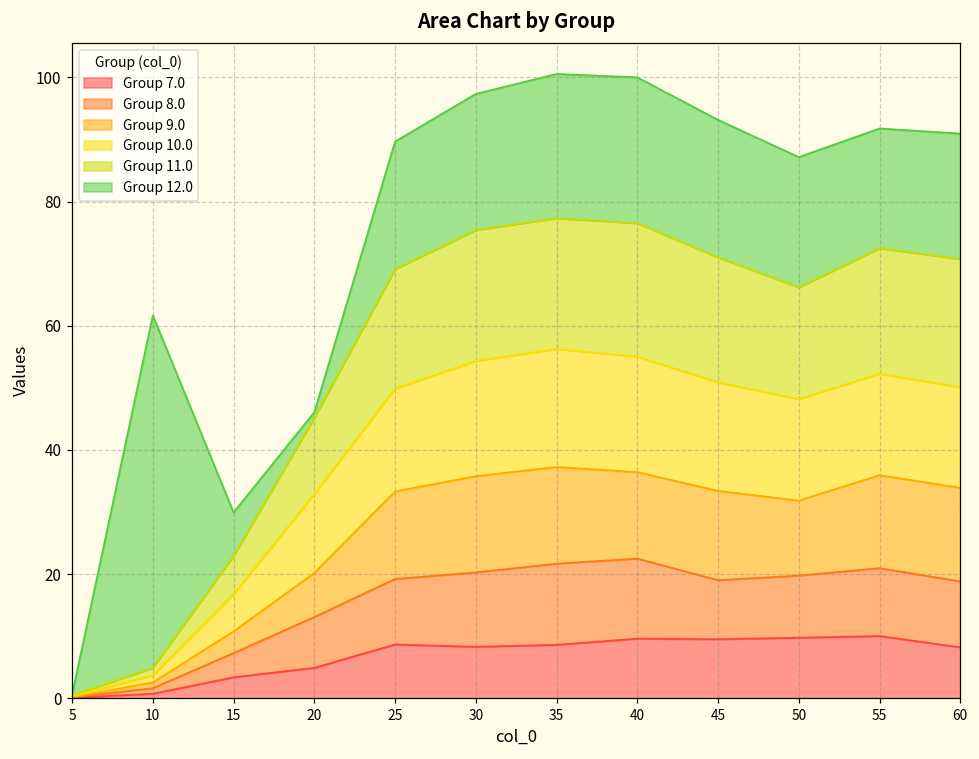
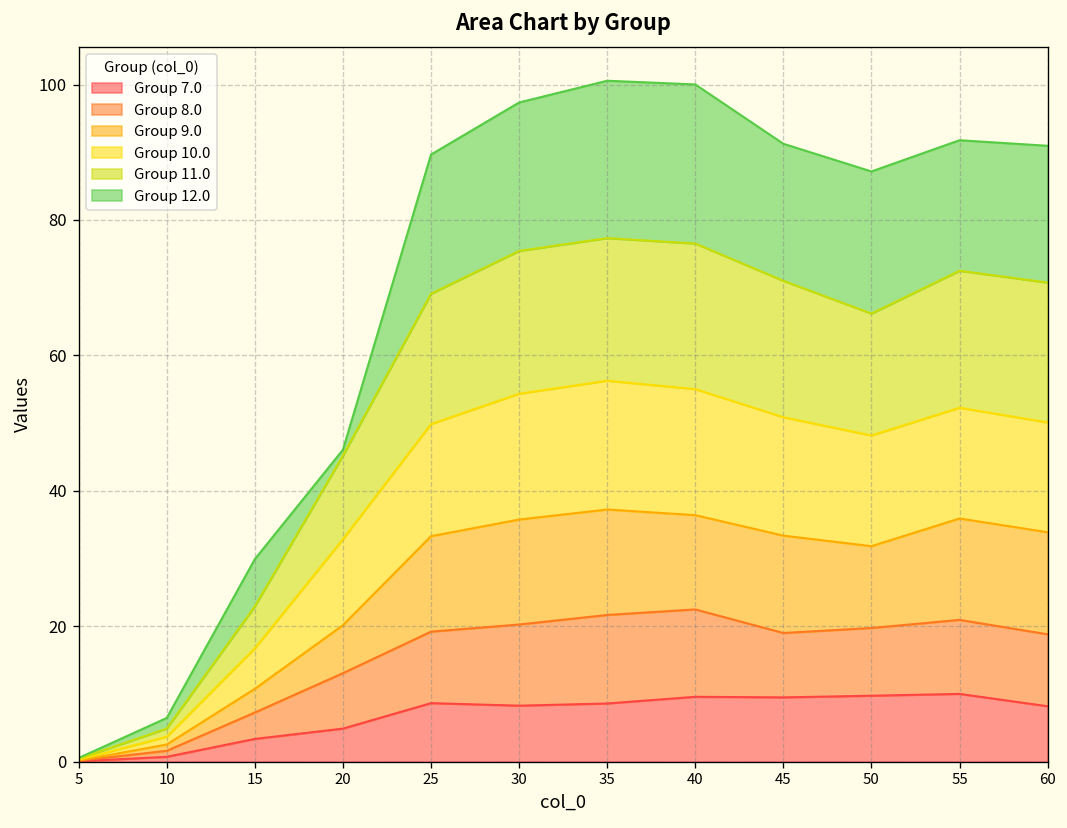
Group 12.0, 10: 57 -> 2
Group 12.0, 45: 22 -> 20
